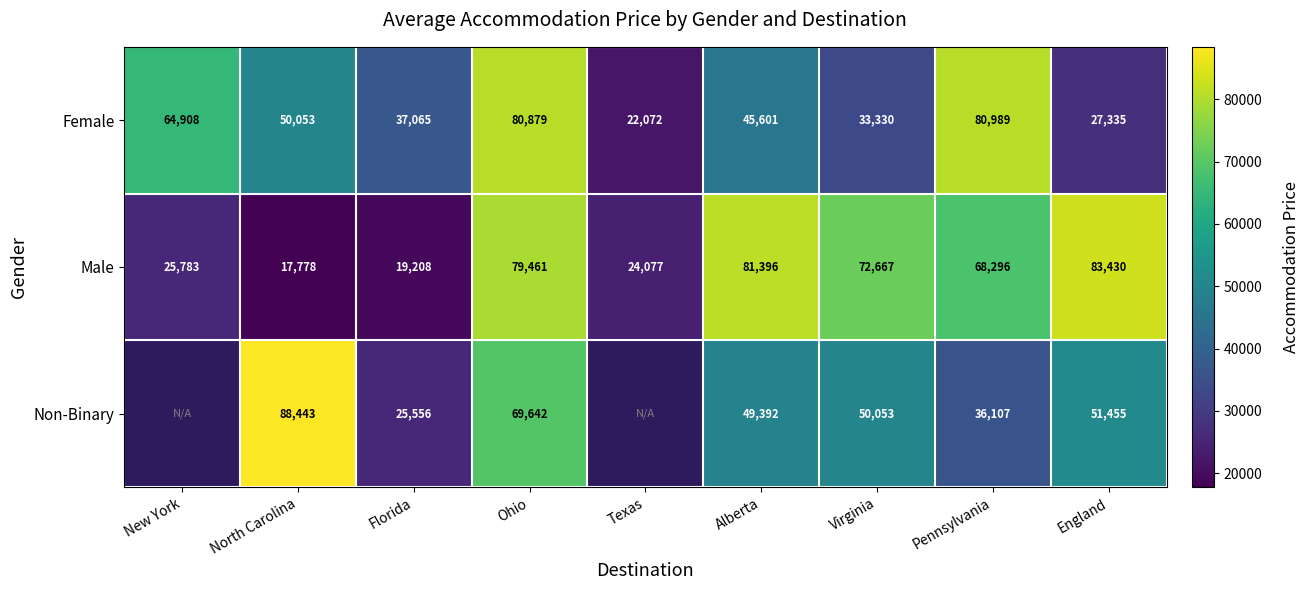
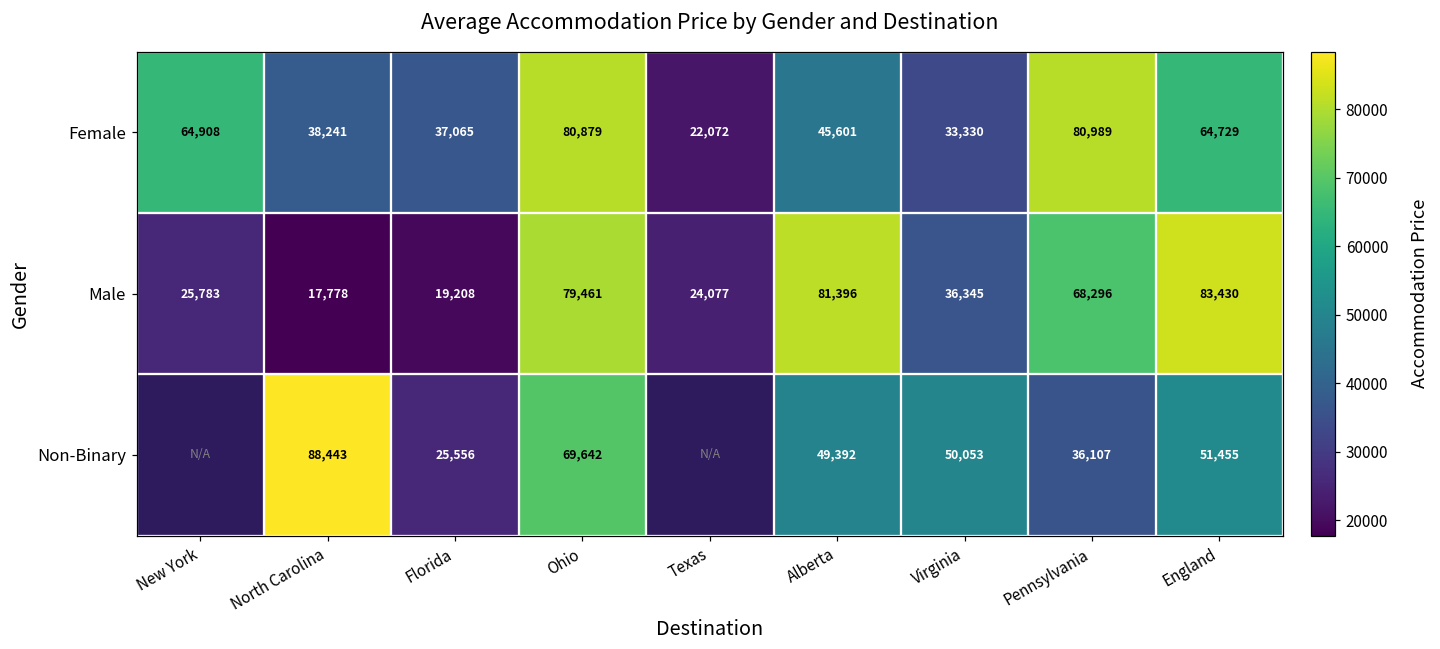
Female, North Carolina: 50,053 -> 38,241
Female, England: 27,335 -> 64,729
Male, Virginia: 72,667 -> 36,345
